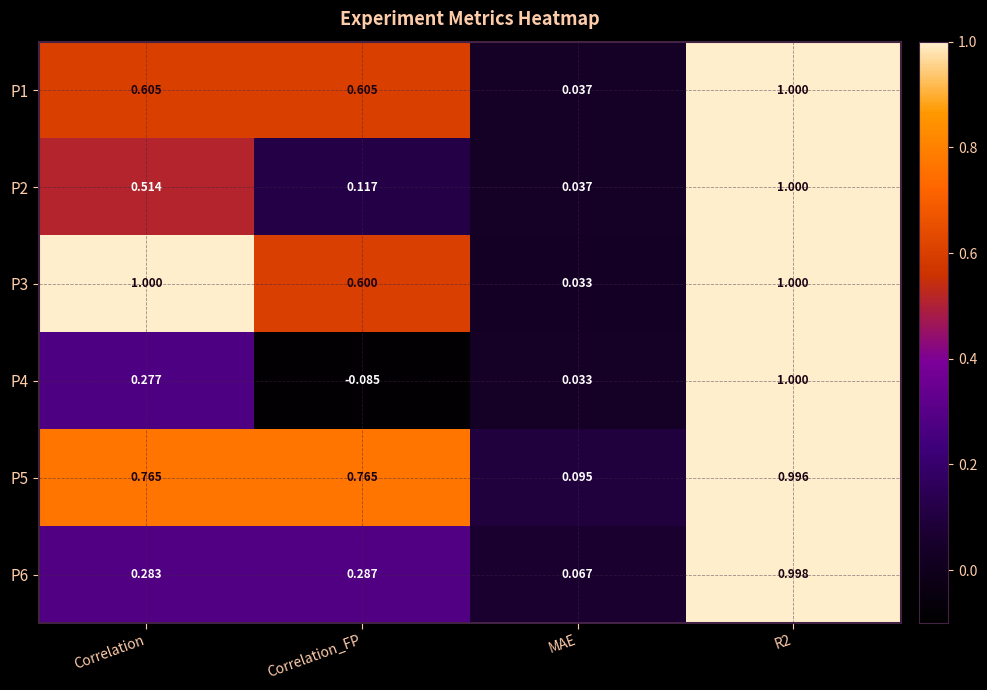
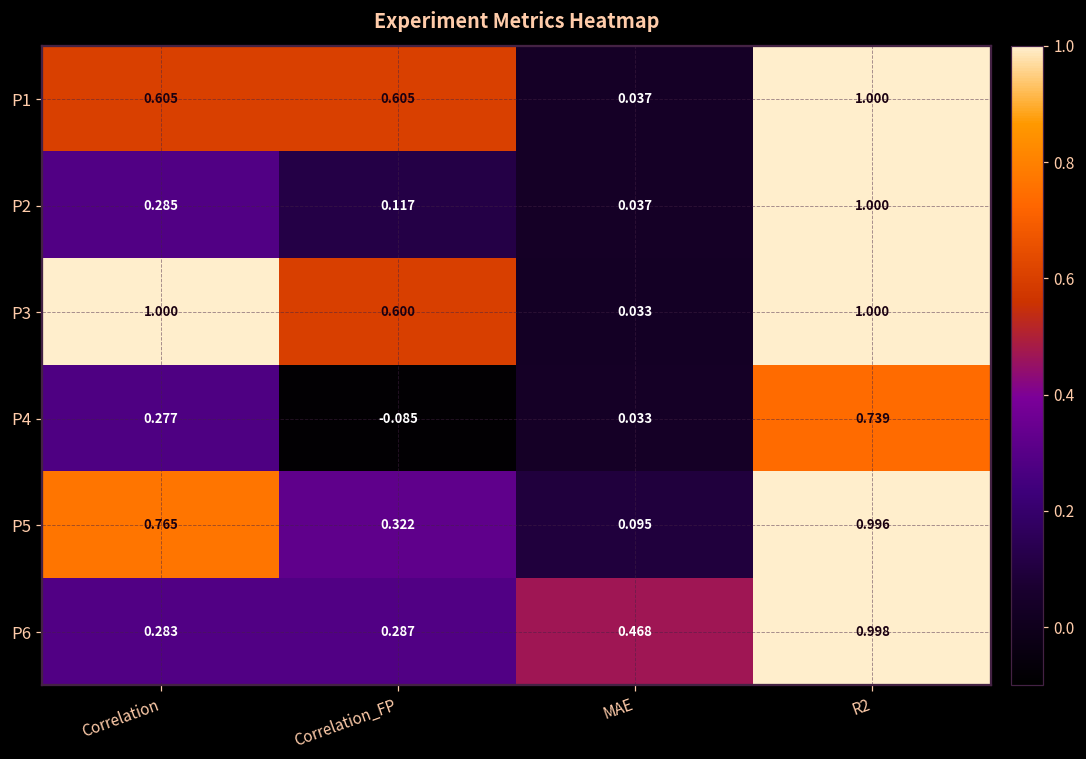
P2, Correlation: 0.514 -> 0.285
P4, R2: 1.000 -> 0.739
P5, Correlation_FP: 0.765 -> 0.322
P6, MAE: 0.067 -> 0.468
